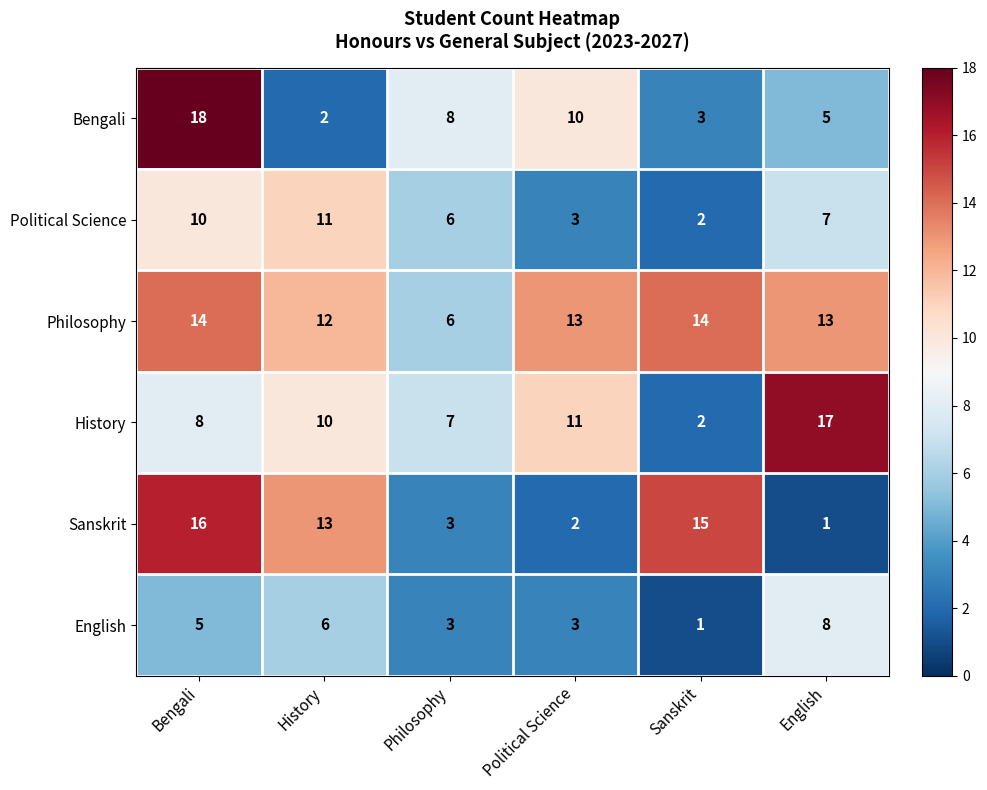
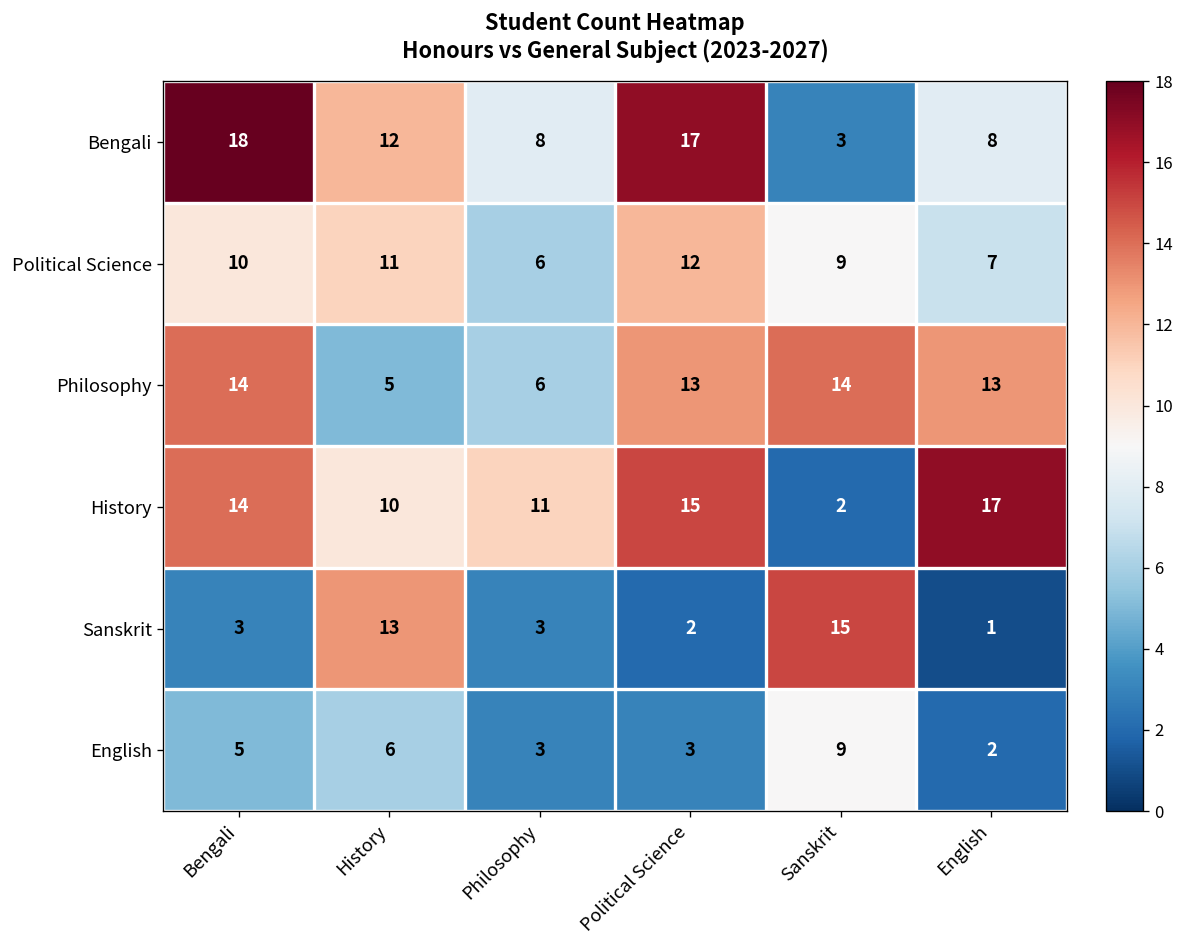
Bengali, History: 2 -> 12
Bengali, Political Science: 10 -> 17
Bengali, English: 5 -> 8
Political Science, Political Science: 3 -> 12
Political Science, Sanskrit: 2 -> 9
Philosophy, History: 12 -> 5
History, Bengali: 8 -> 14
History, Philosophy: 7 -> 11
History, Political Science: 11 -> 15
Sanskrit, Bengali: 16 -> 3
English, Sanskrit: 1 -> 9
English, English: 8 -> 2
